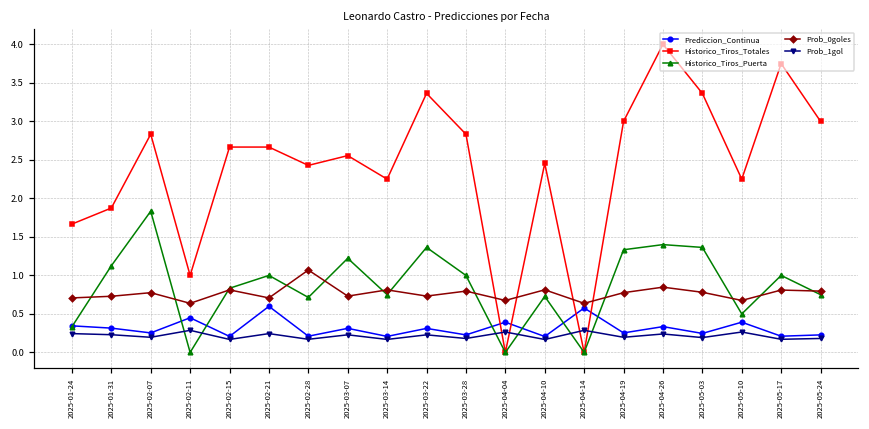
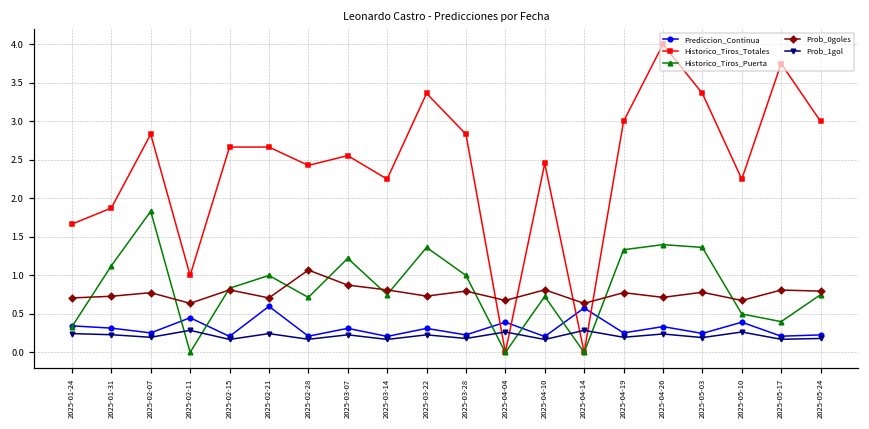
Prob_0goles, 2025-03-07: 0.7 -> 0.9
Prob_0goles, 2025-04-26: 0.8 -> 0.7
Historico_Tiros_Puerta, 2025-05-17: 1.0 -> 0.4
